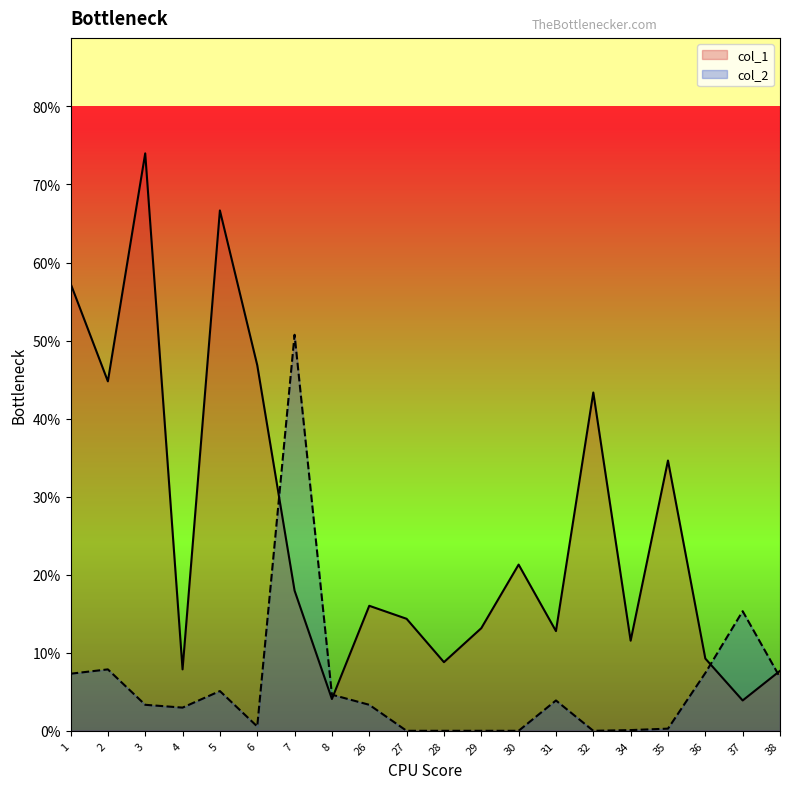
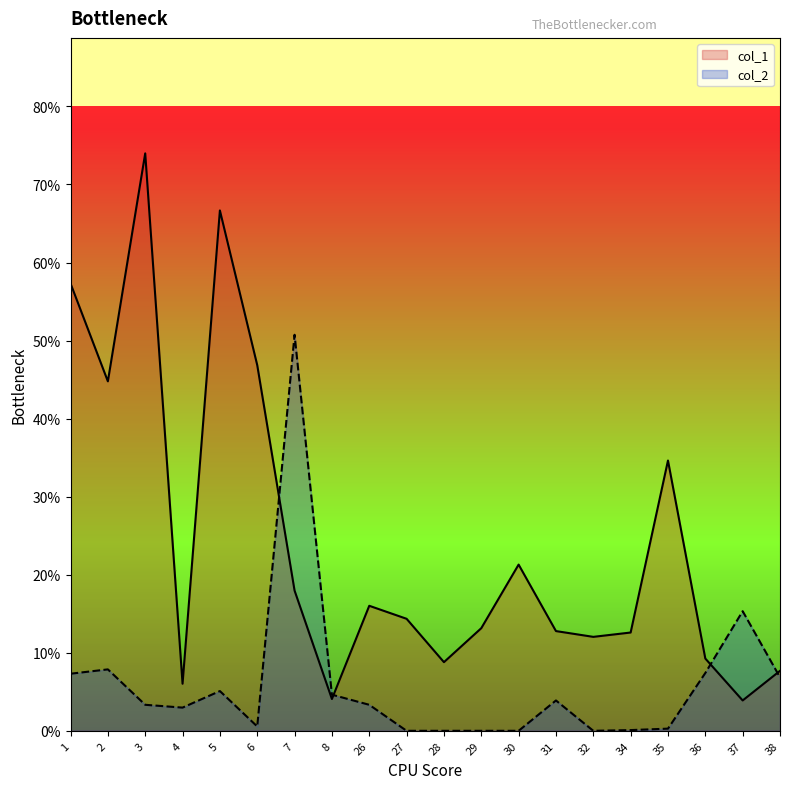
col_1, 4: 8% -> 6%
col_1, 32: 43% -> 12%
col_1, 34: 12% -> 13%
